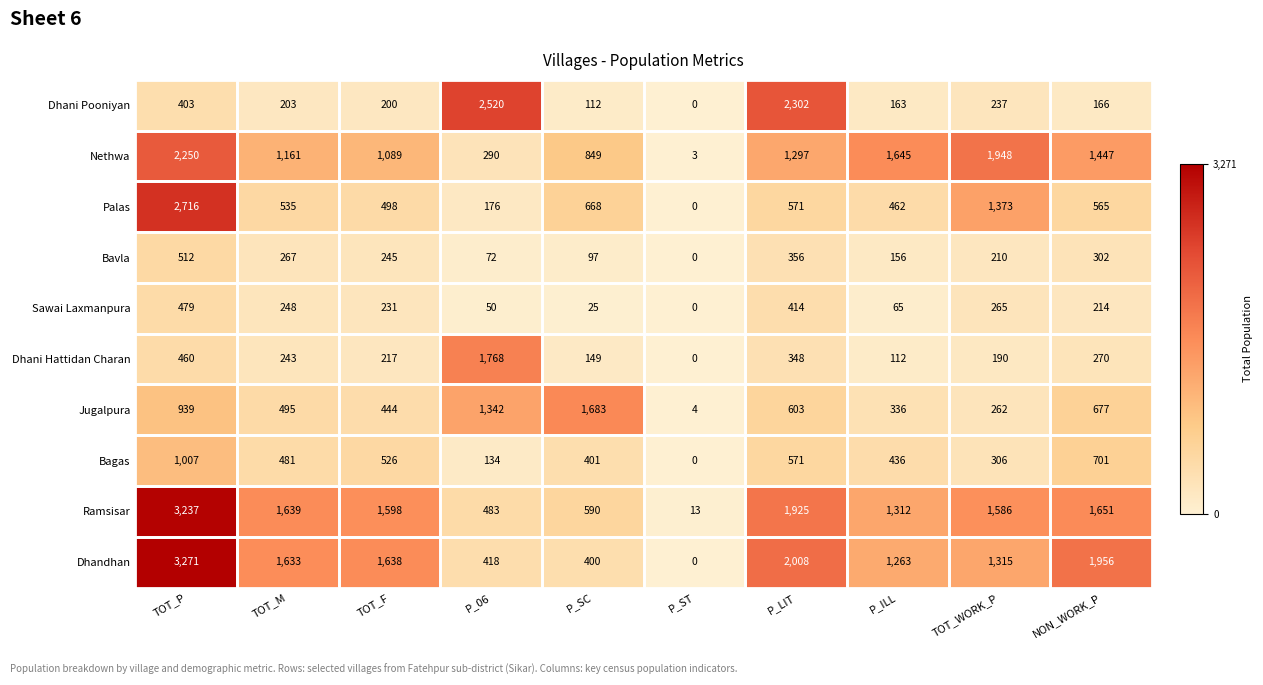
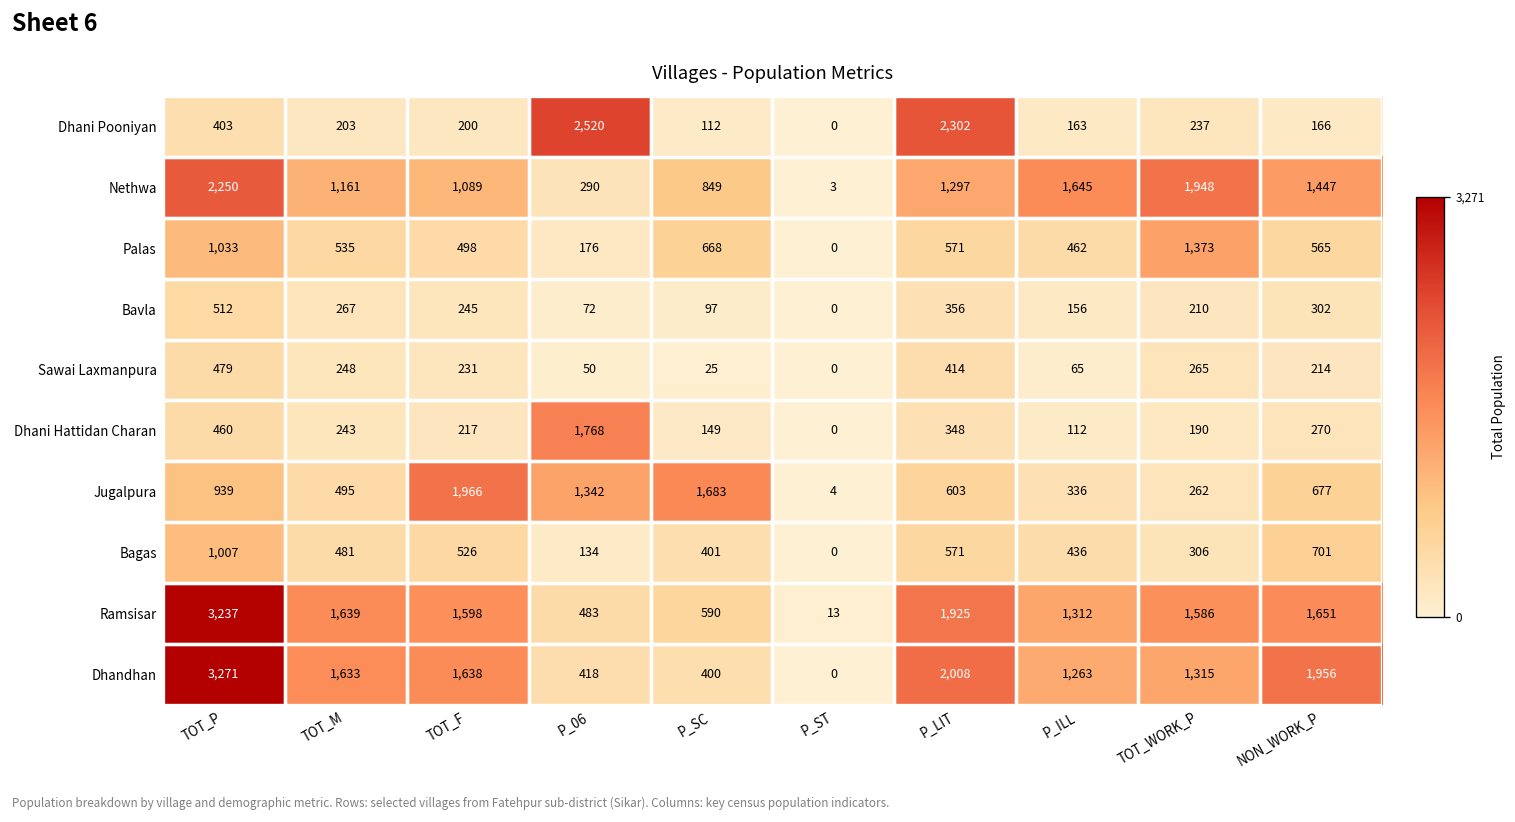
Palas, TOT_P: 2,716 -> 1,033
Jugalpura, TOT_F: 444 -> 1,966
